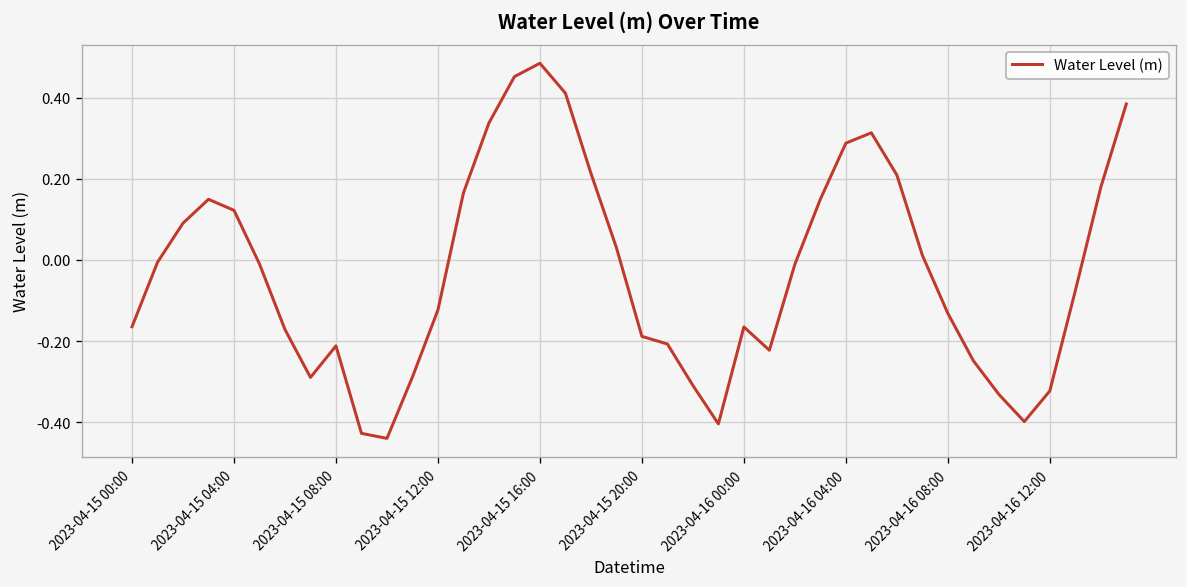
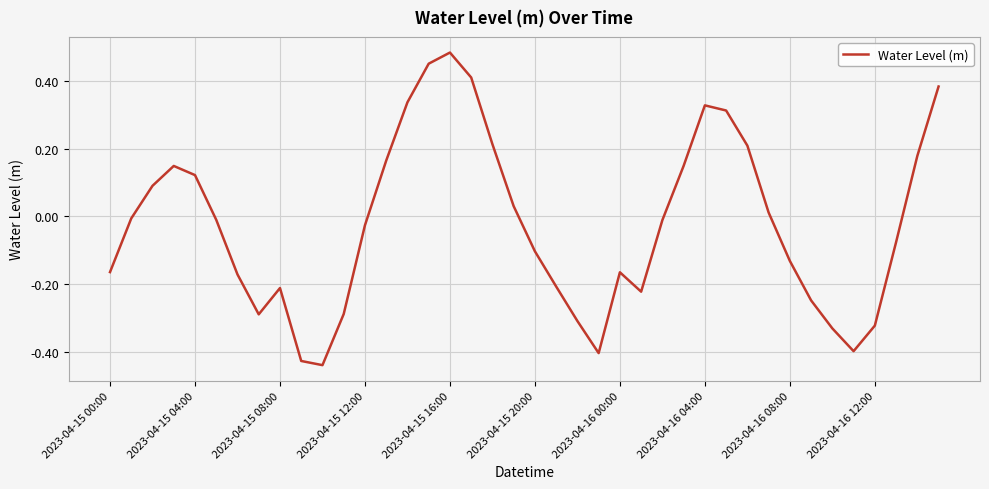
2023-04-15 12:00: -0.12 -> -0.03
2023-04-15 20:00: -0.19 -> -0.10
2023-04-16 04:00: 0.29 -> 0.33
